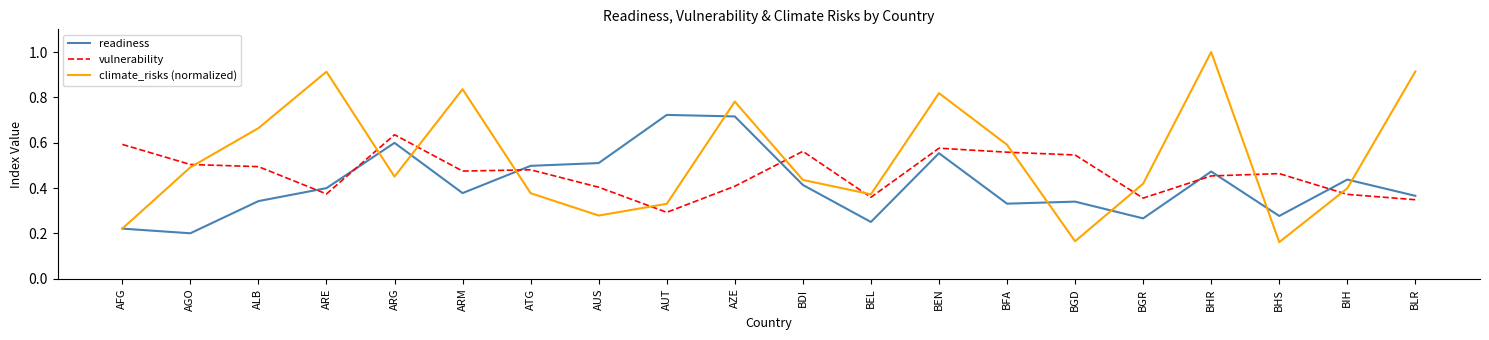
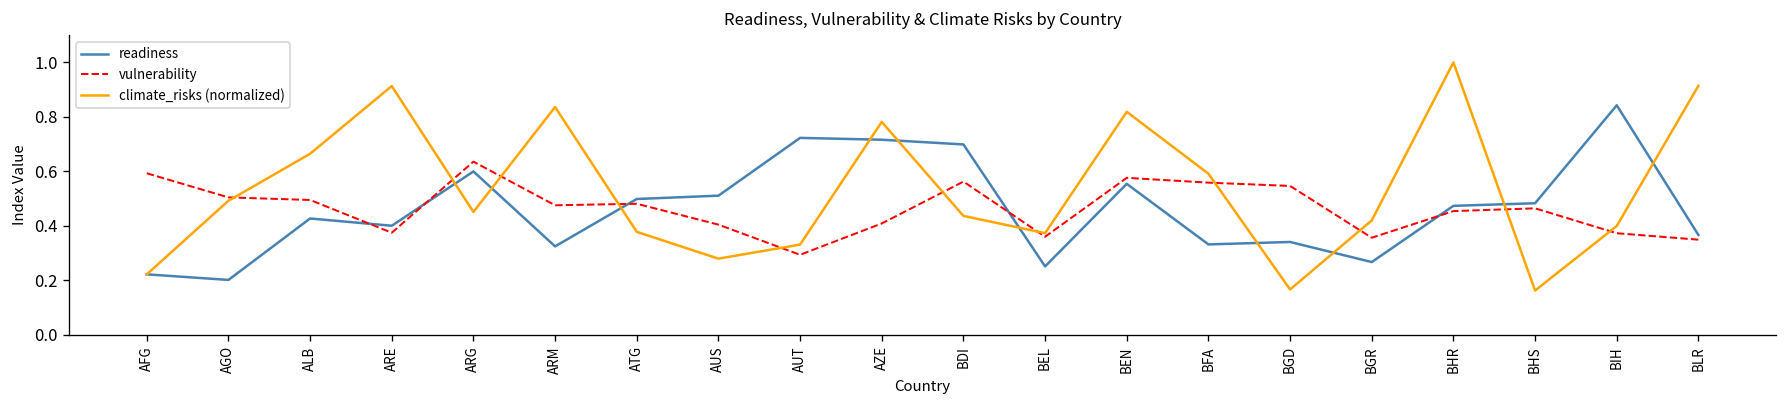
readiness, ALB: 0.34 -> 0.43
readiness, ARM: 0.38 -> 0.32
readiness, BDI: 0.41 -> 0.70
readiness, BHS: 0.28 -> 0.48
readiness, BIH: 0.44 -> 0.84
